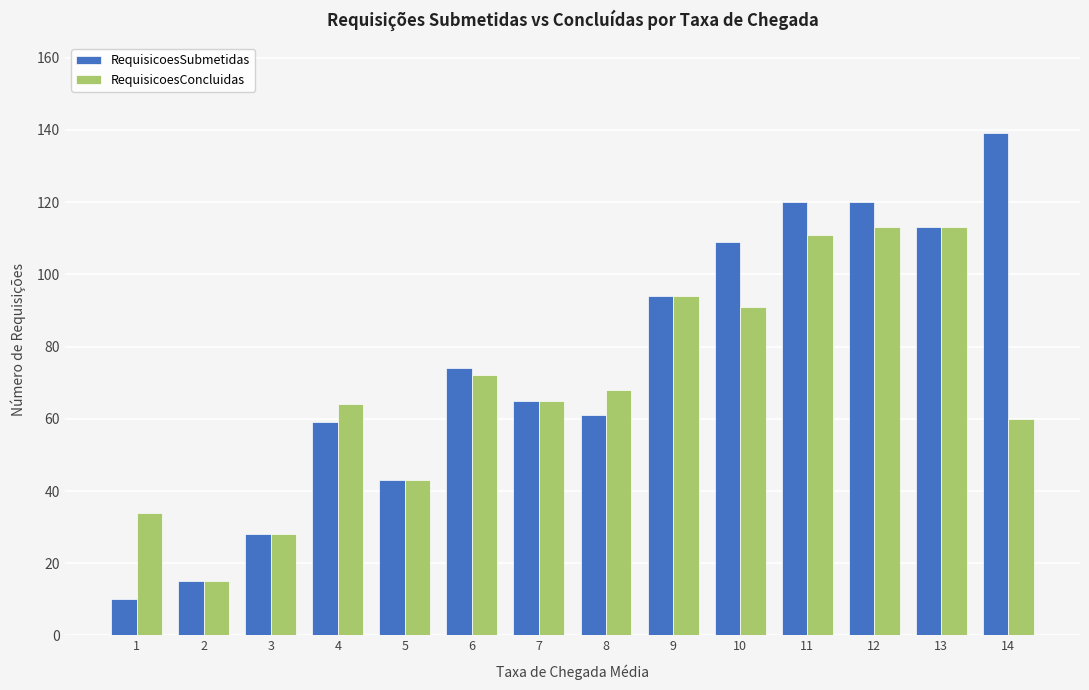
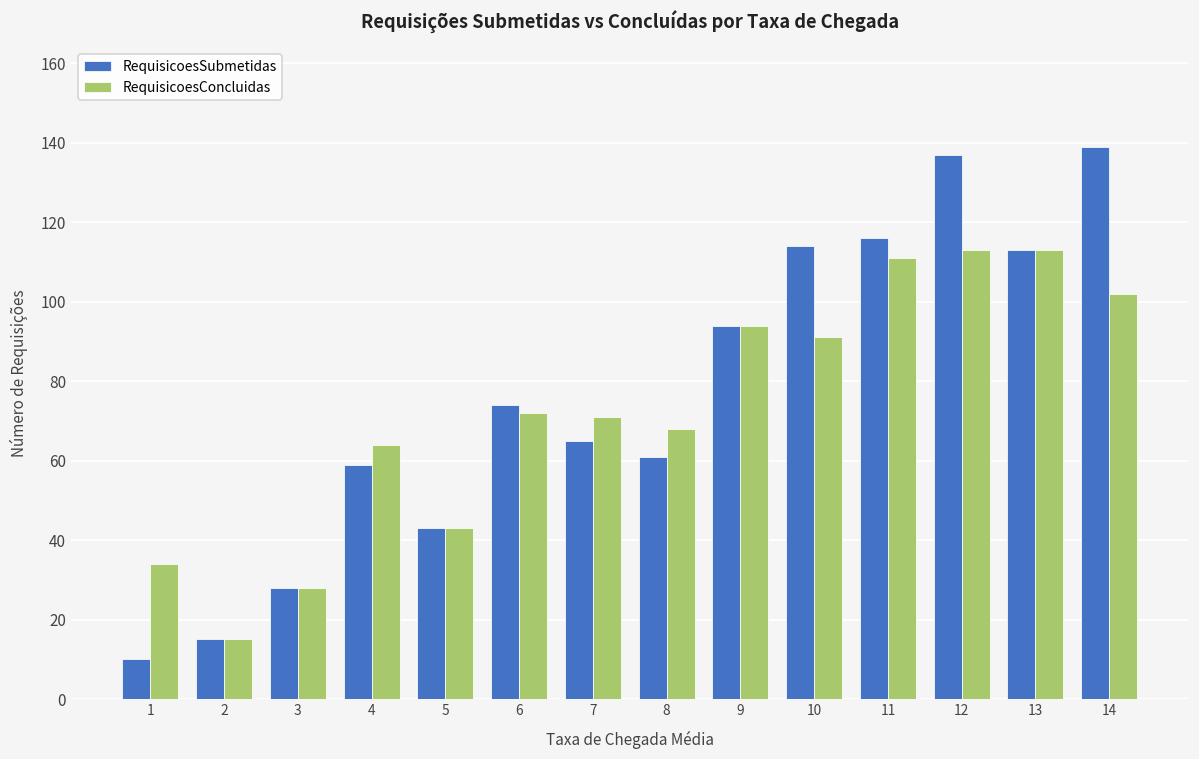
RequisicoesConcluidas, 7: 65 -> 71
RequisicoesSubmetidas, 10: 109 -> 114
RequisicoesSubmetidas, 11: 120 -> 116
RequisicoesSubmetidas, 12: 120 -> 137
RequisicoesConcluidas, 14: 60 -> 102
